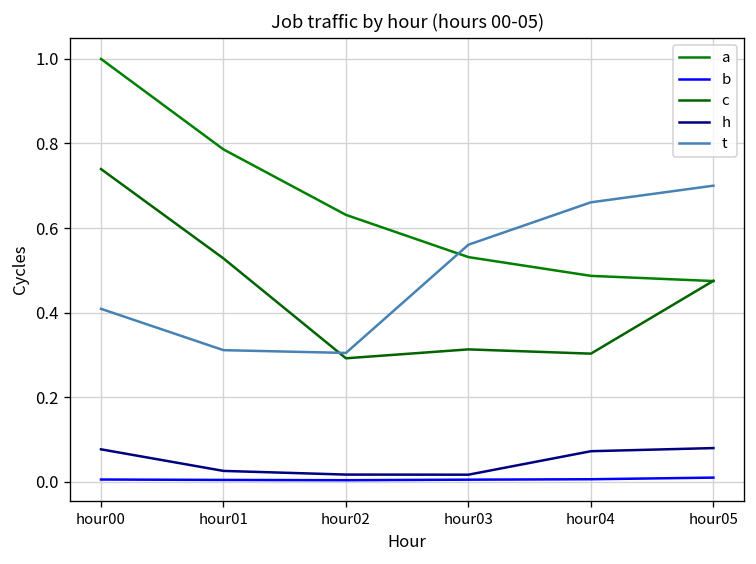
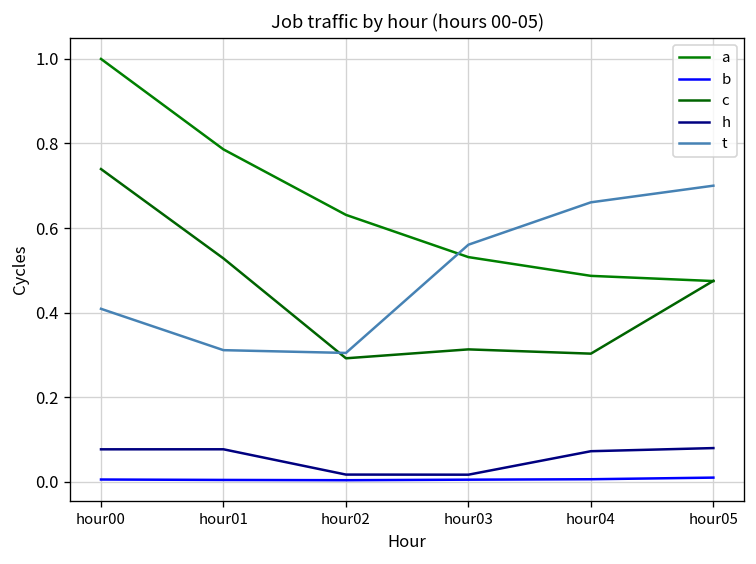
h, hour01: 0.03 -> 0.08
